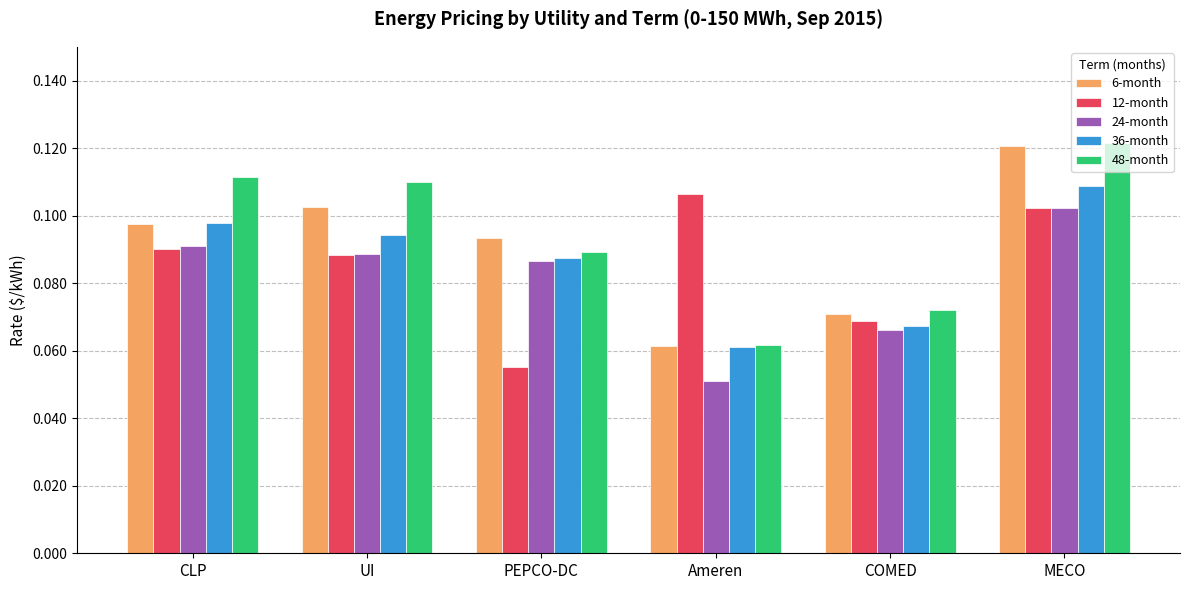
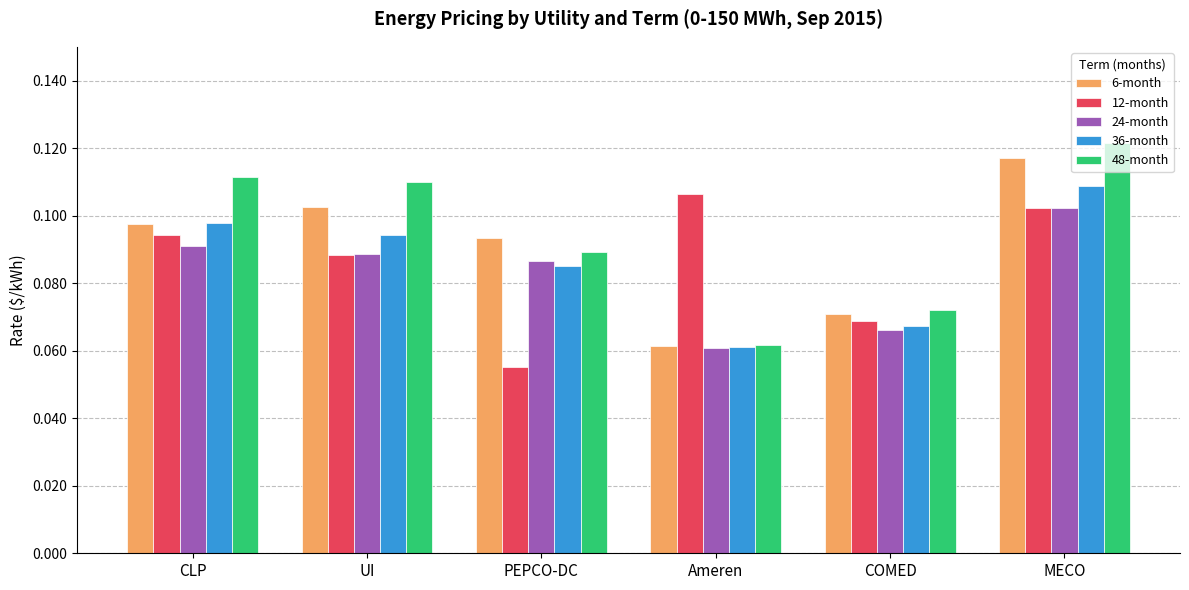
12-month, CLP: 0.090 -> 0.094
36-month, PEPCO-DC: 0.087 -> 0.085
24-month, Ameren: 0.051 -> 0.061
6-month, MECO: 0.121 -> 0.117
